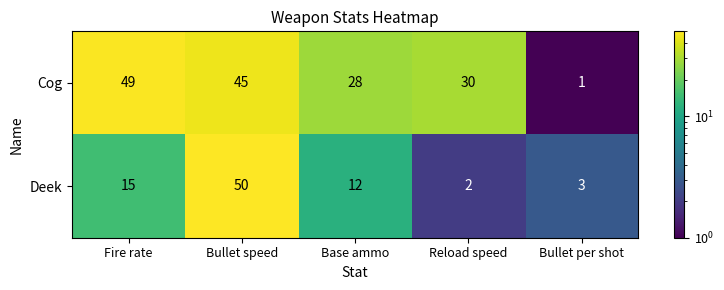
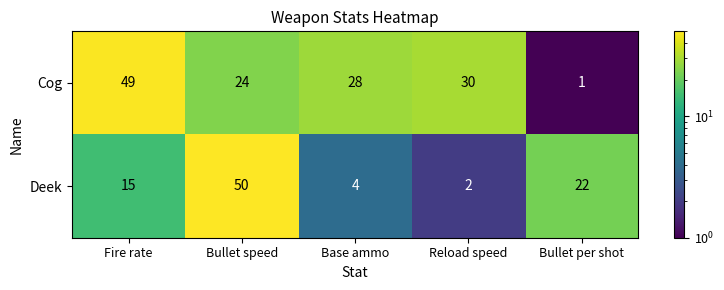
Cog, Bullet speed: 45 -> 24
Deek, Base ammo: 12 -> 4
Deek, Bullet per shot: 3 -> 22
